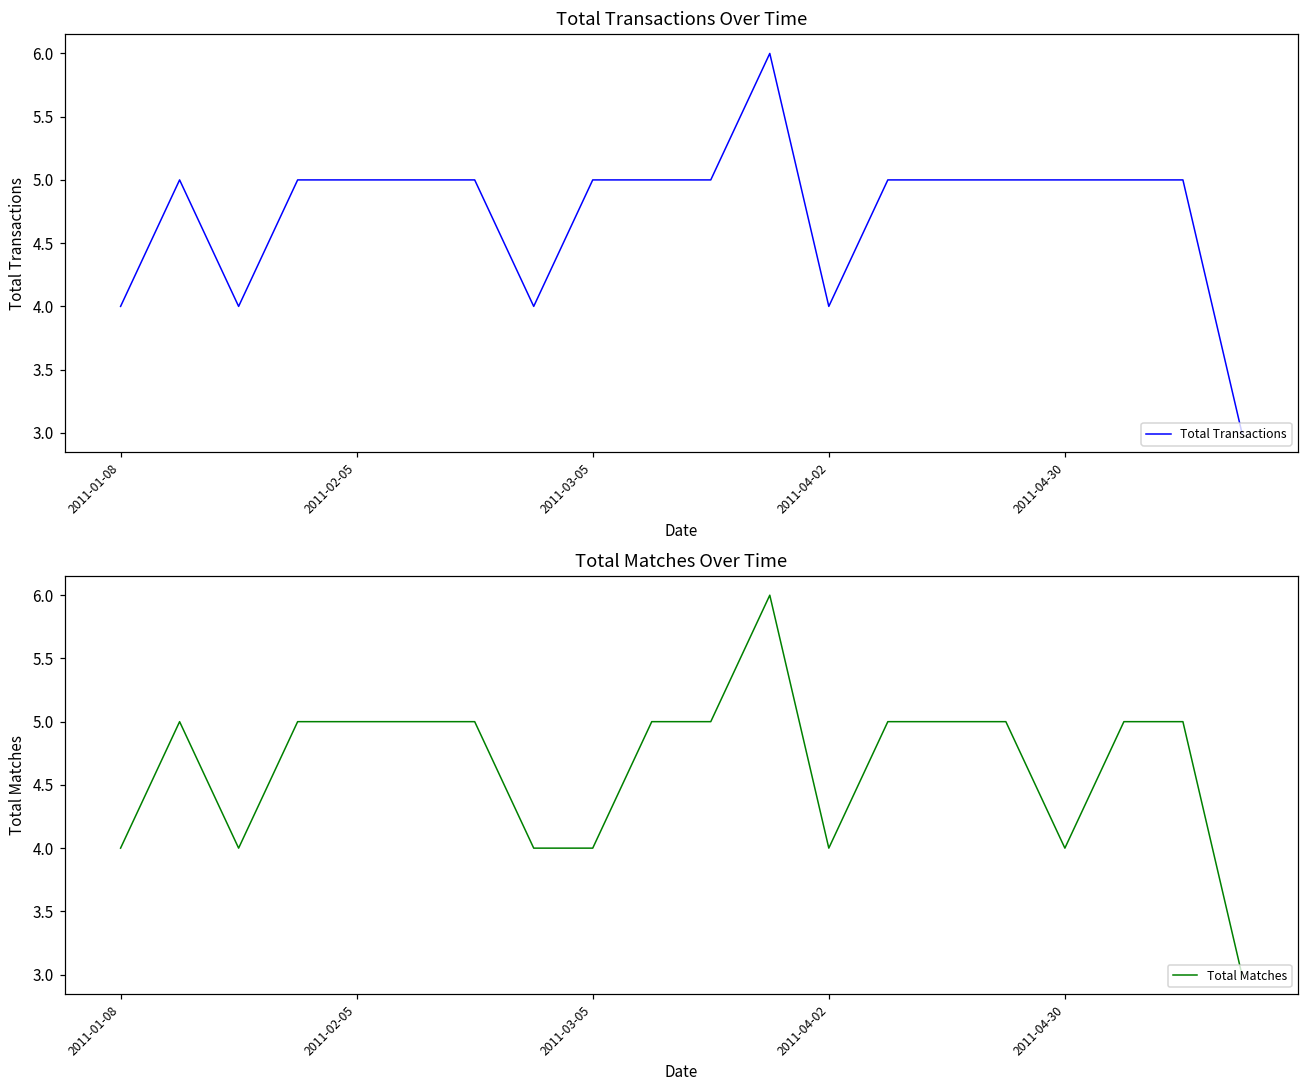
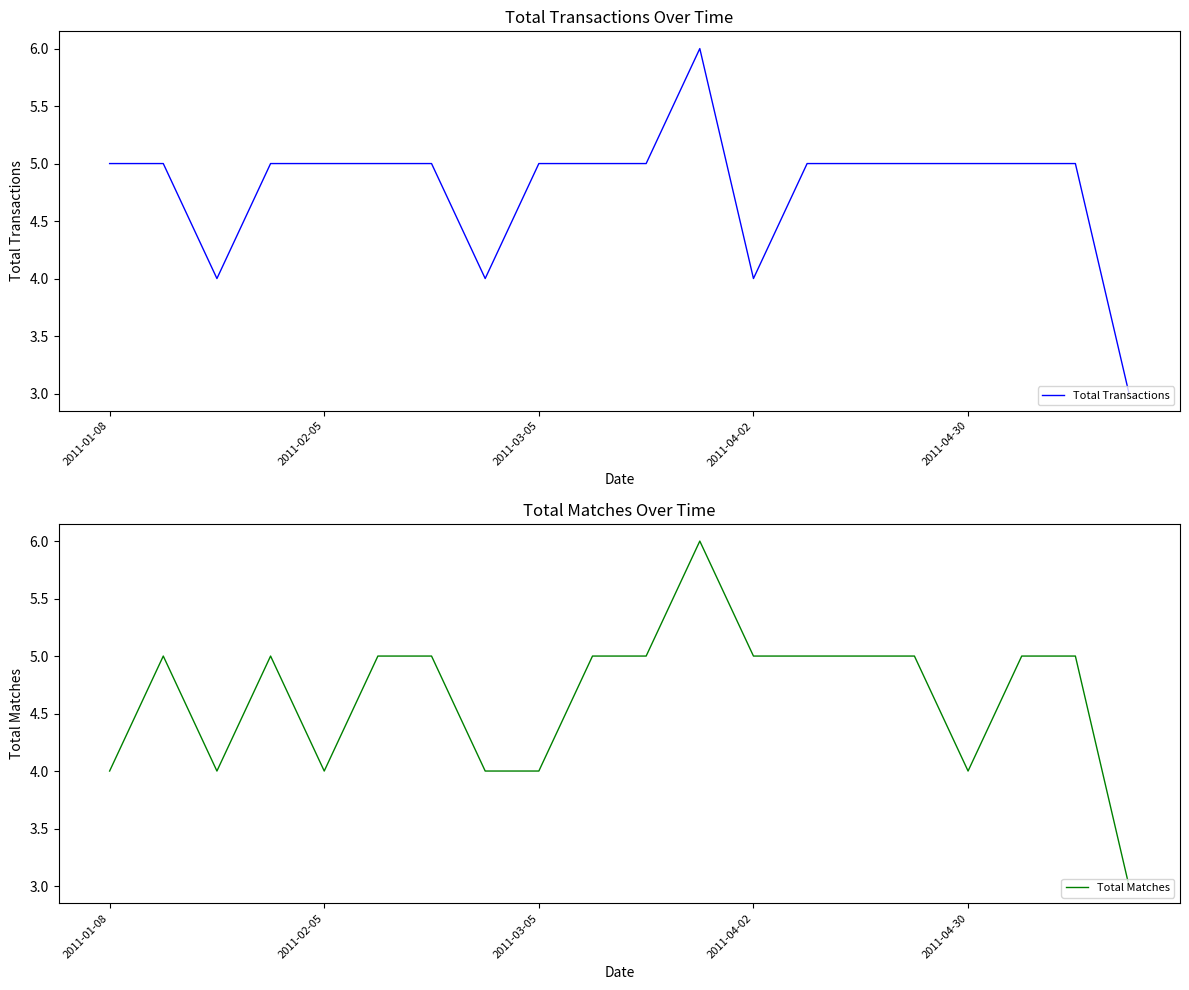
Total Transactions Over Time, 2011-01-08: 4 -> 5
Total Matches Over Time, 2011-02-05: 5 -> 4
Total Matches Over Time, 2011-04-02: 4 -> 5
